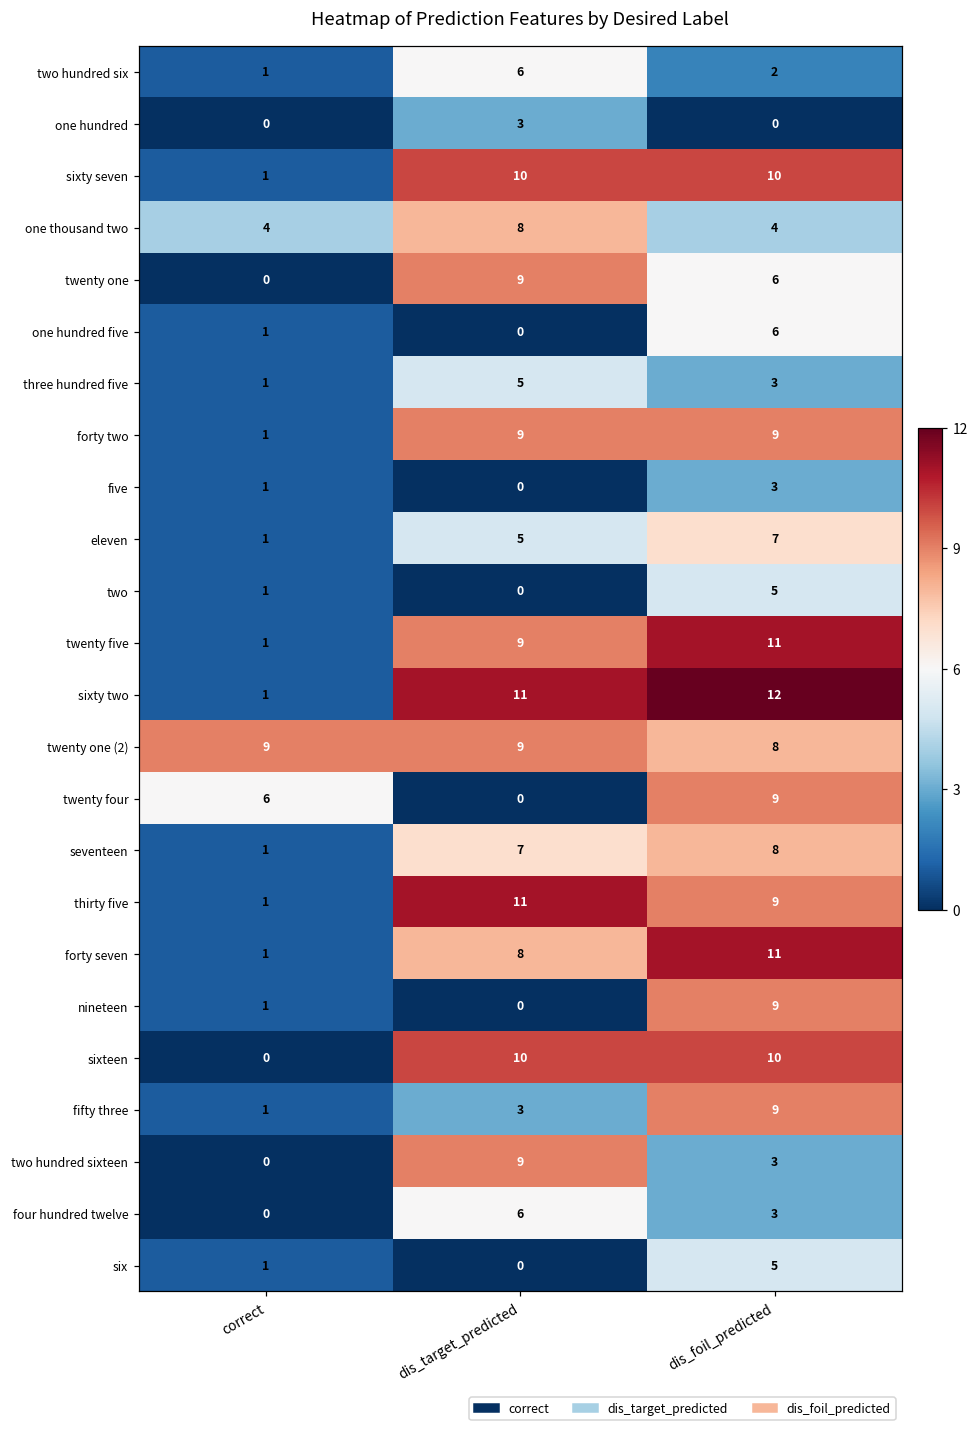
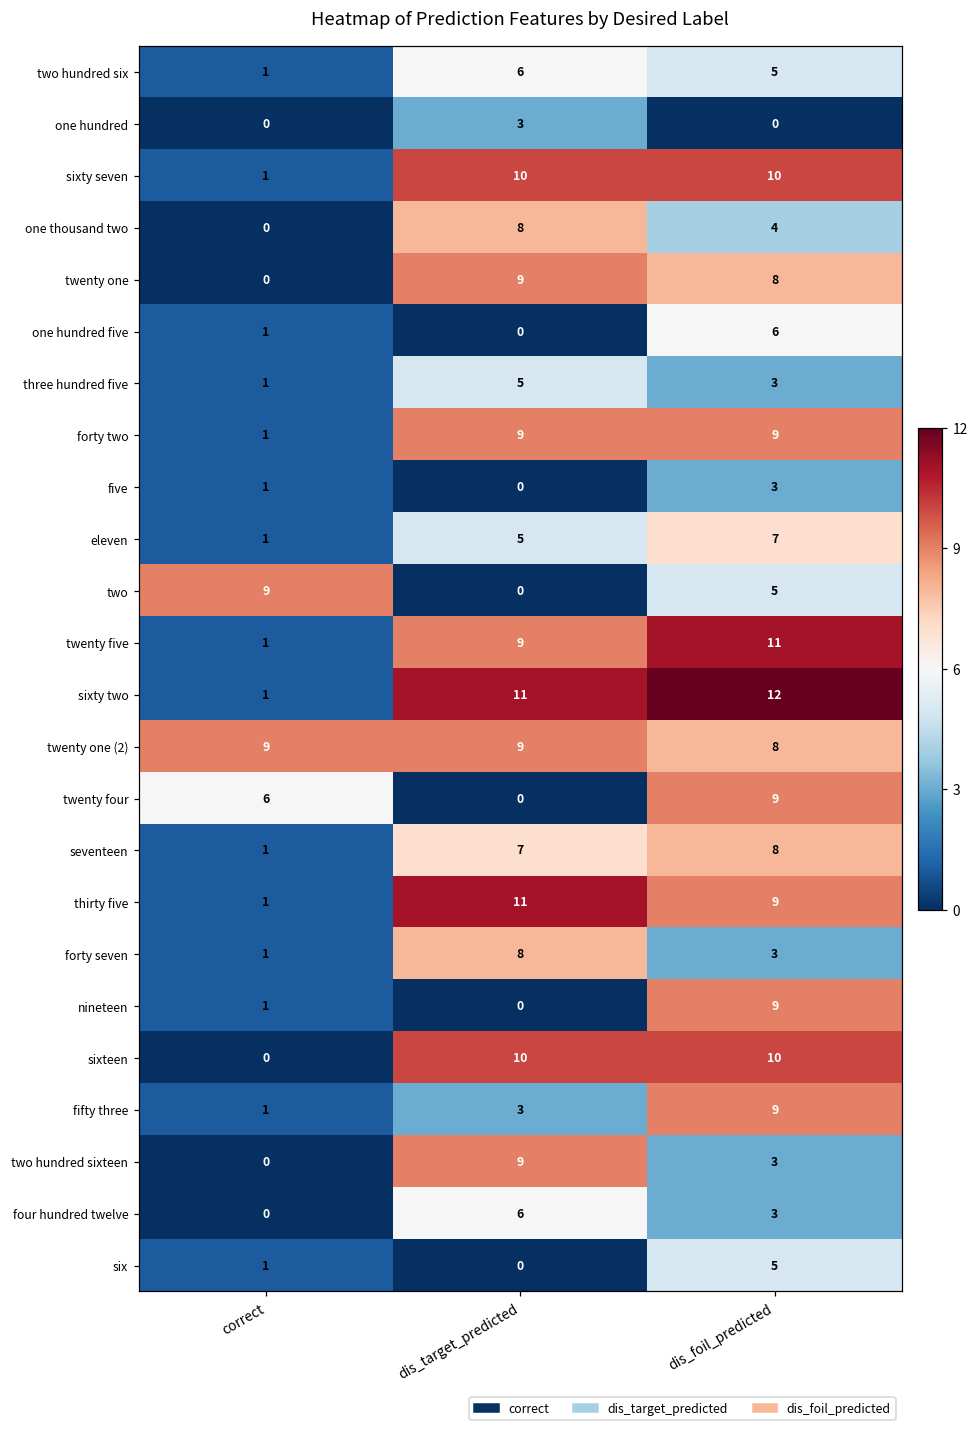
two hundred six, dis_foil_predicted: 2 -> 5
one thousand two, correct: 4 -> 0
twenty one, dis_foil_predicted: 6 -> 8
two, correct: 1 -> 9
forty seven, dis_foil_predicted: 11 -> 3
